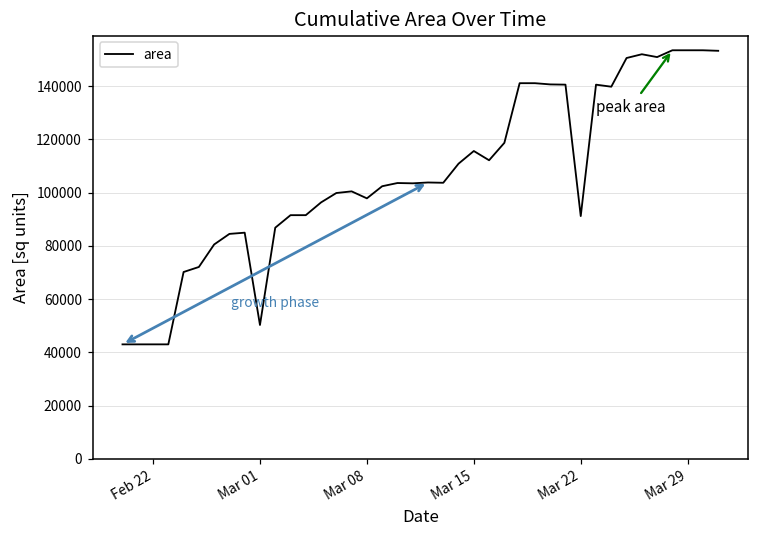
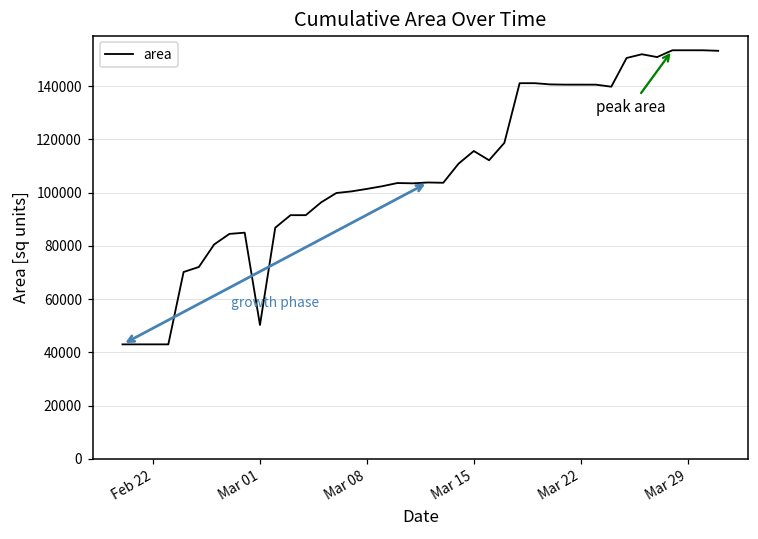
Mar 08: 98000 -> 101000
Mar 22: 91000 -> 141000
